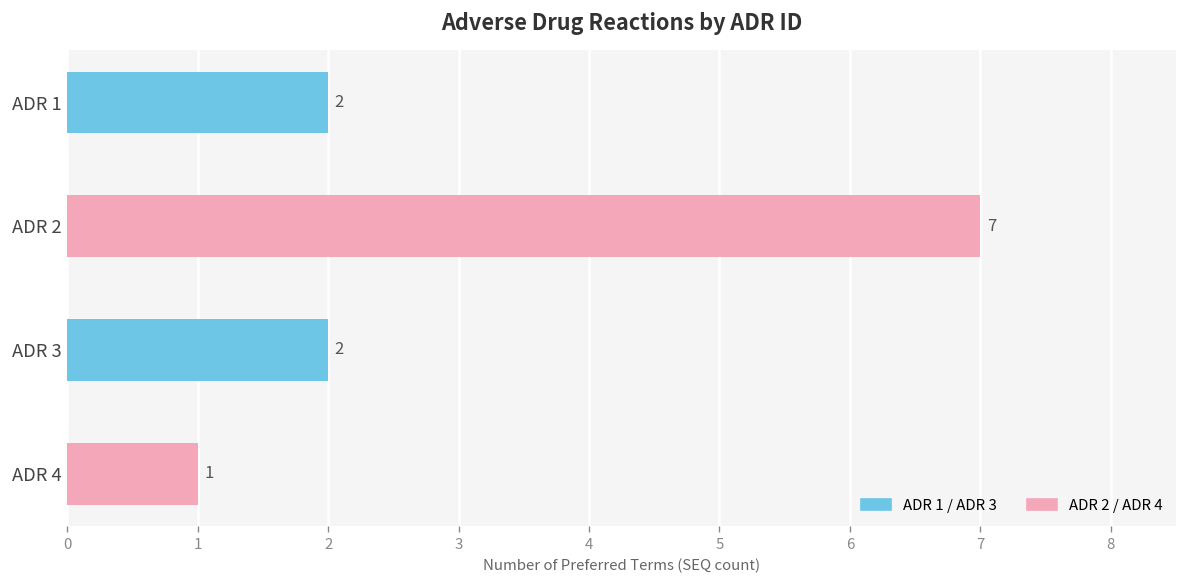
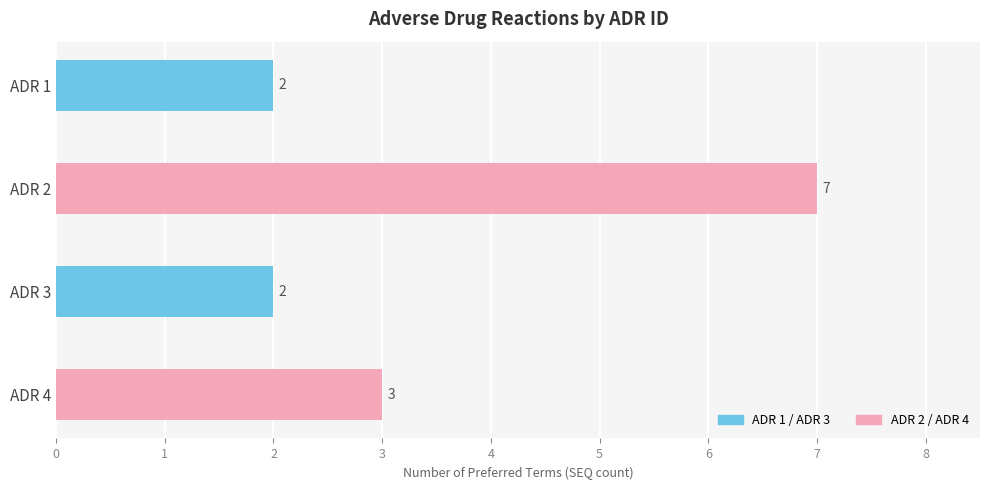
ADR 4: 1 -> 3
